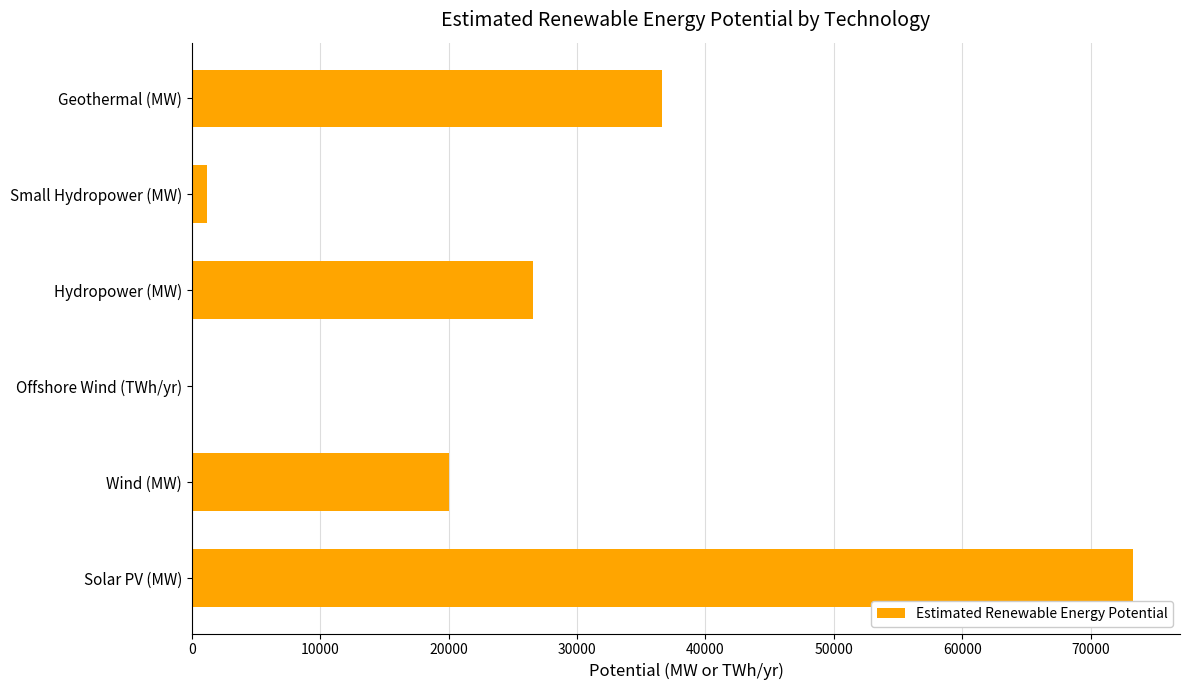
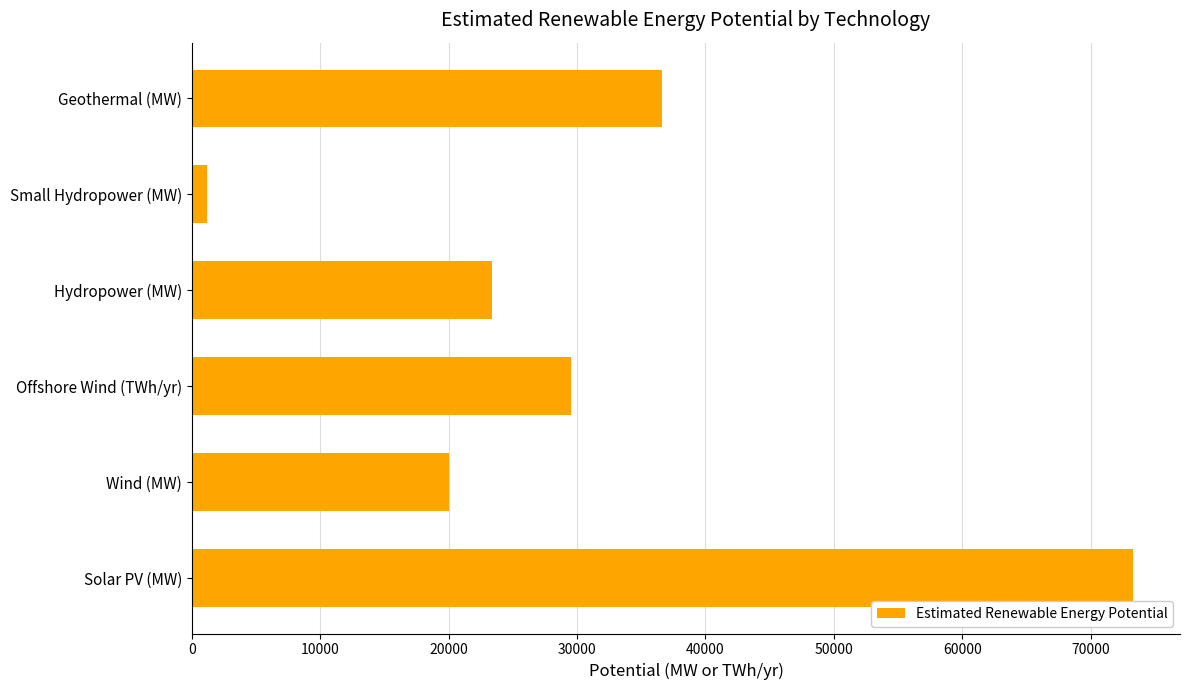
Hydropower (MW): 26600 -> 23400
Offshore Wind (TWh/yr): 0 -> 29500
